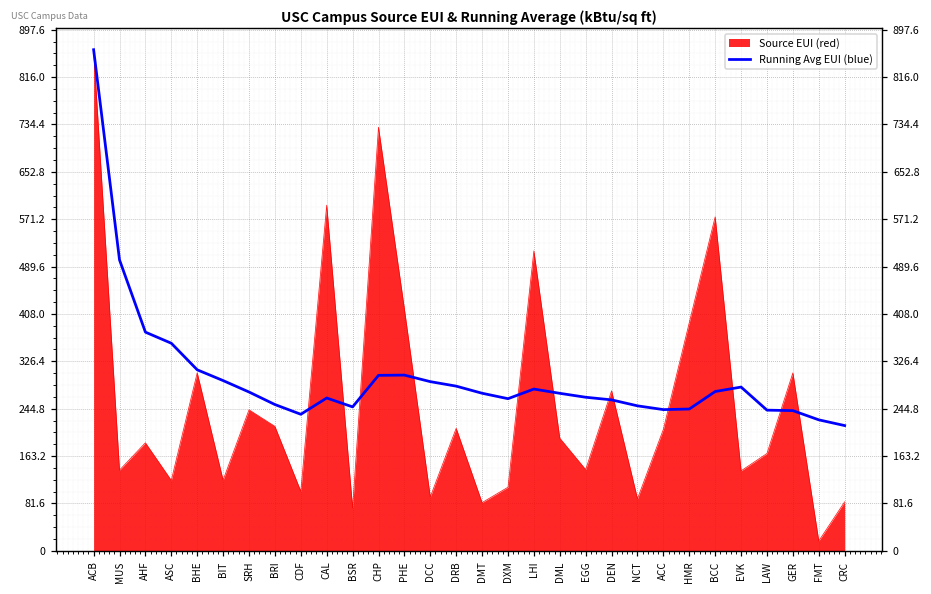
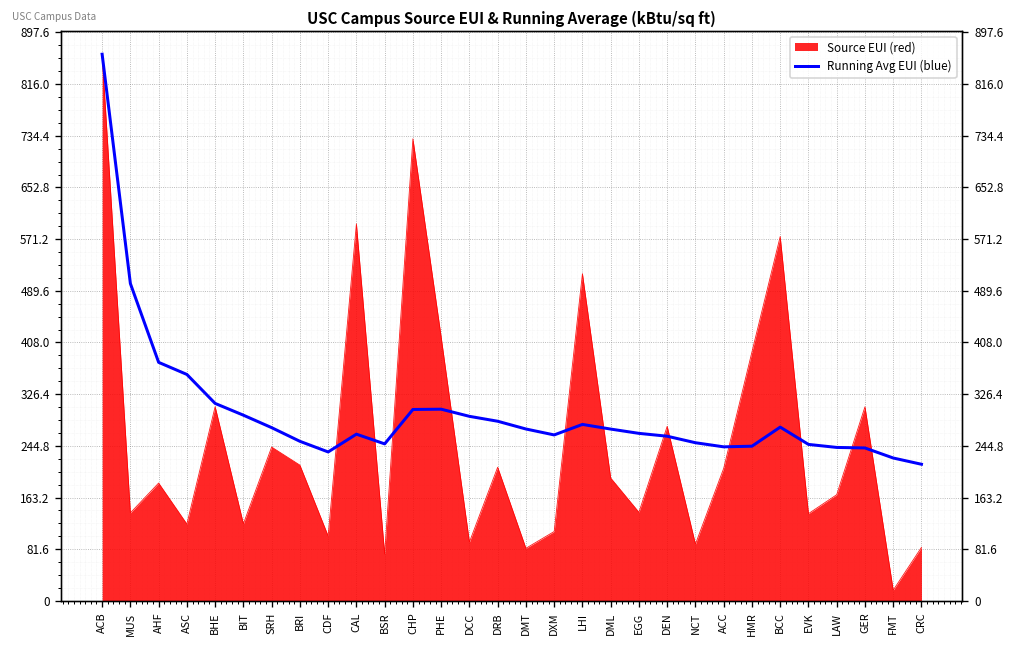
Running Avg EUI (blue), EVK: 280 -> 250
